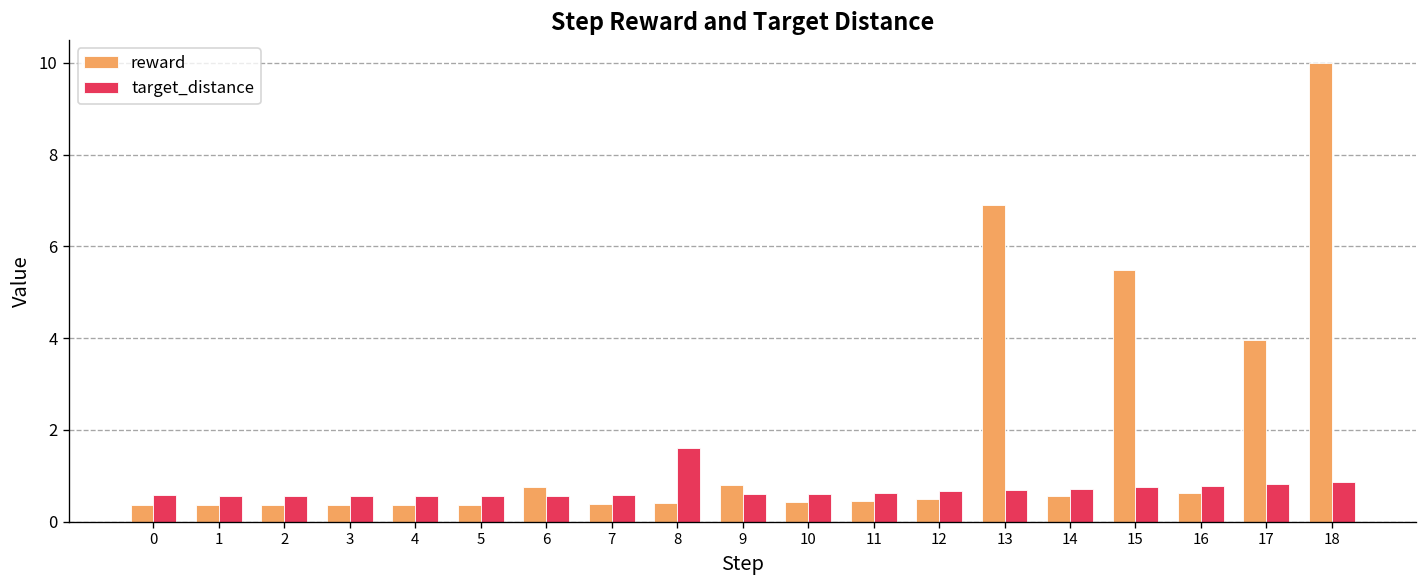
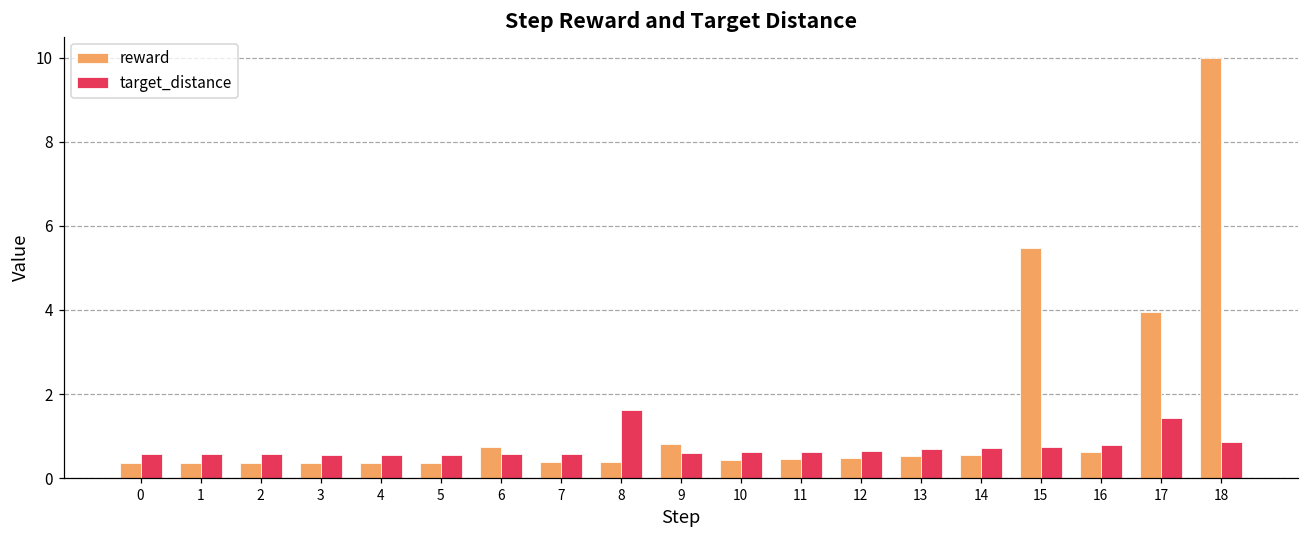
reward, 13: 6.9 -> 0.5
target_distance, 17: 0.8 -> 1.4
